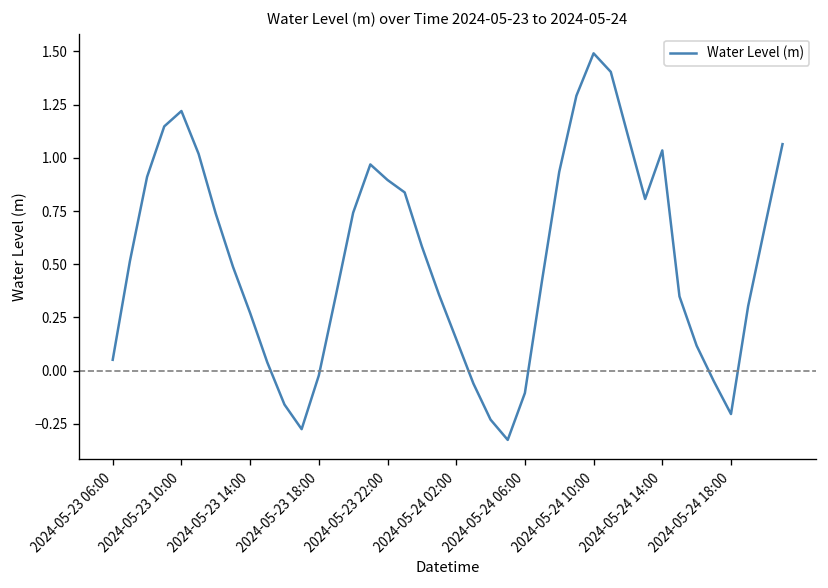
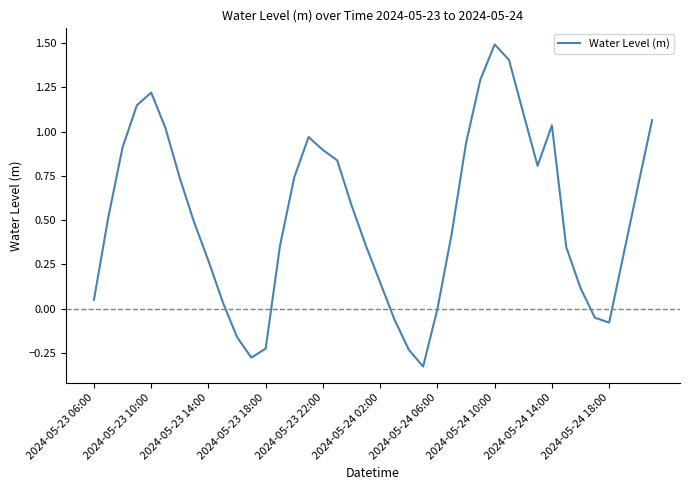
2024-05-23 18:00: -0.02 -> -0.22
2024-05-24 06:00: -0.11 -> 0.00
2024-05-24 18:00: -0.20 -> -0.08
